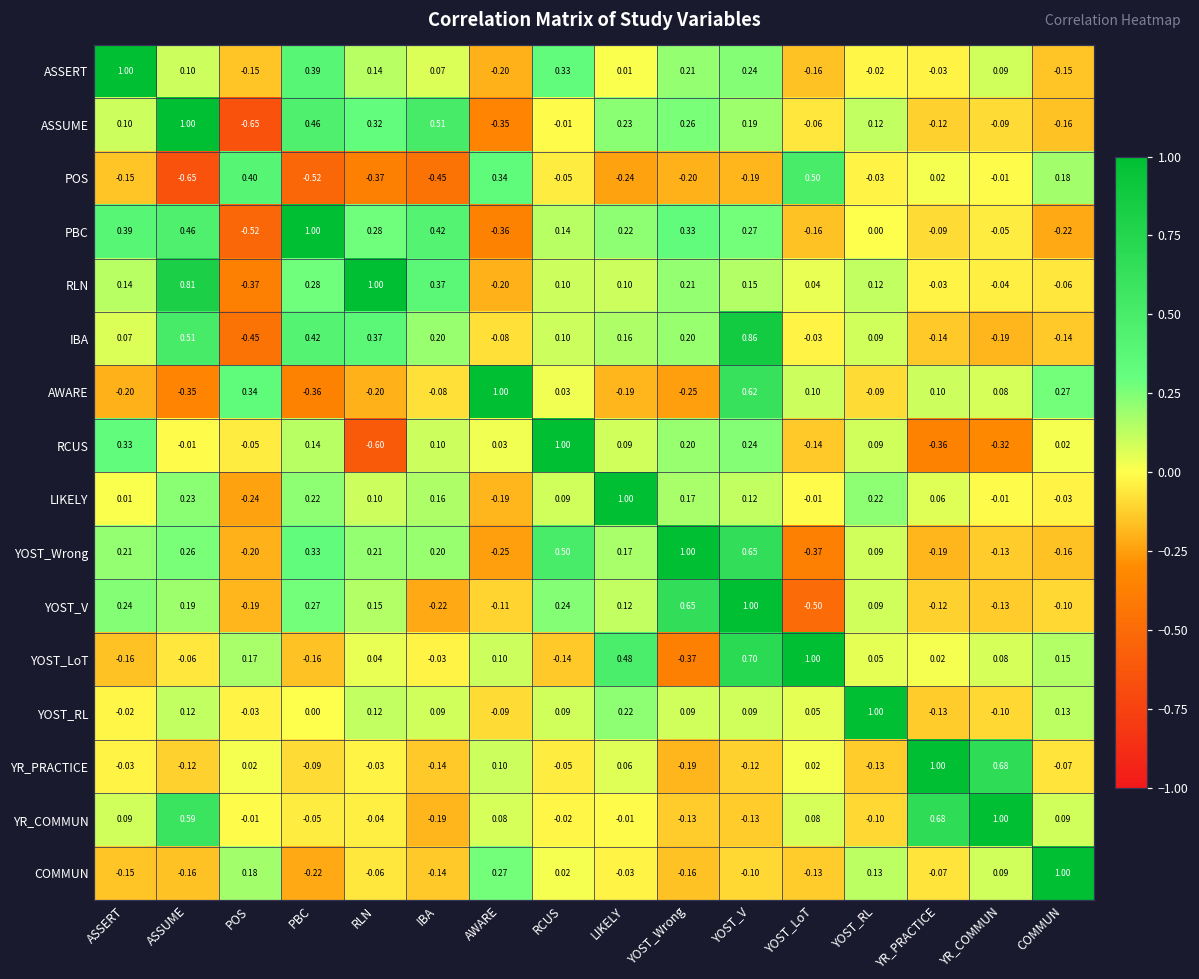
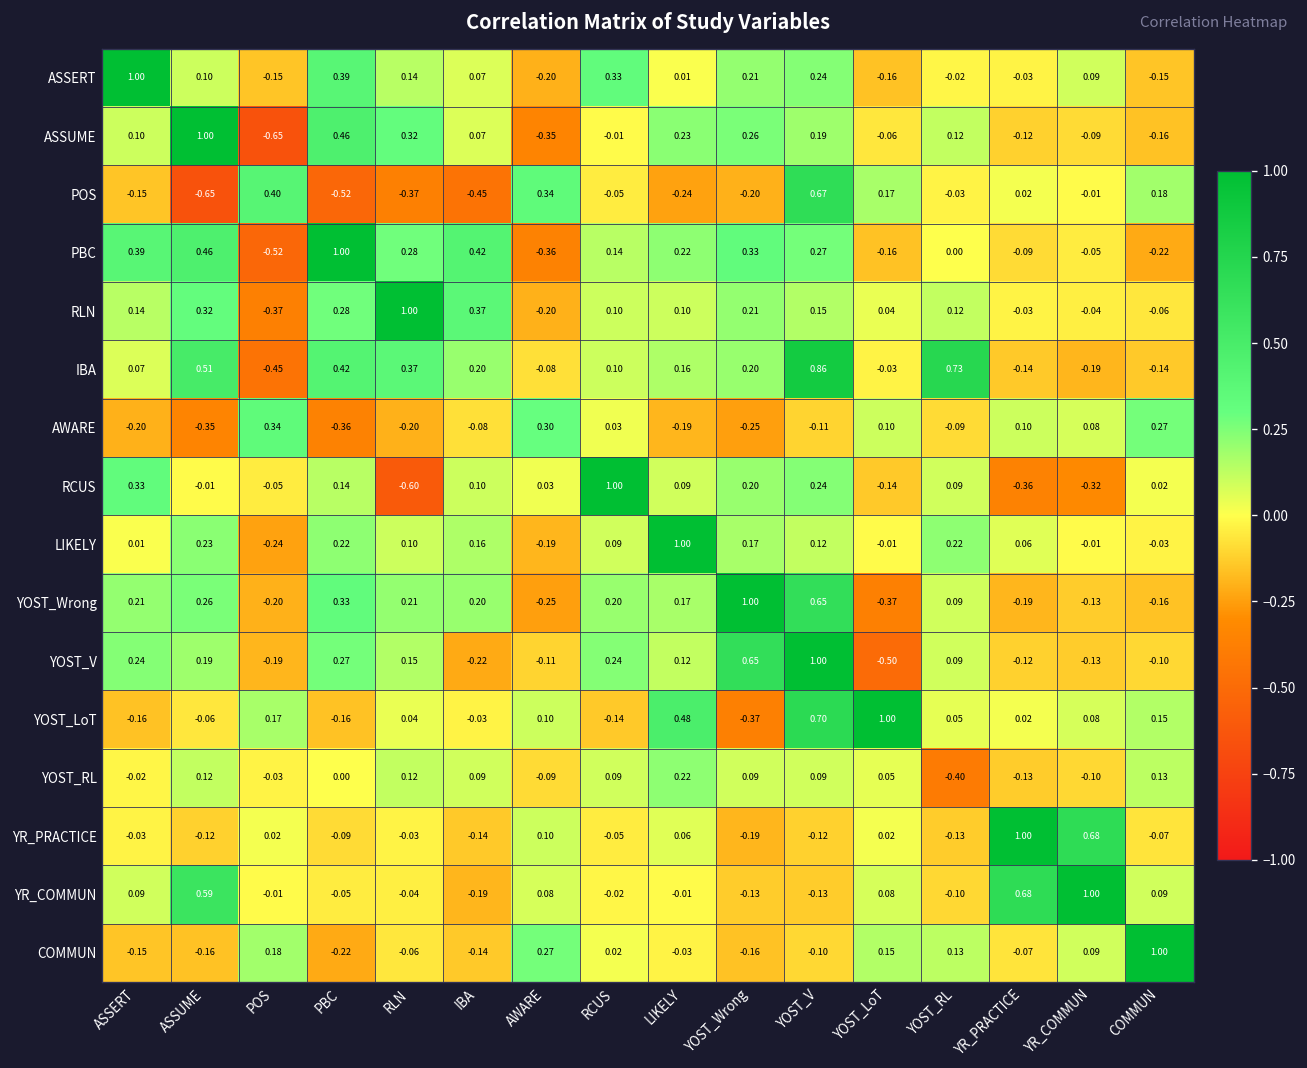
ASSUME, IBA: 0.51 -> 0.07
POS, YOST_V: -0.19 -> 0.67
POS, YOST_LoT: 0.50 -> 0.17
RLN, ASSUME: 0.81 -> 0.32
IBA, YOST_RL: 0.09 -> 0.73
AWARE, AWARE: 1.00 -> 0.30
AWARE, YOST_V: 0.62 -> -0.11
YOST_Wrong, RCUS: 0.50 -> 0.20
YOST_RL, YOST_RL: 1.00 -> -0.40
COMMUN, YOST_LoT: -0.13 -> 0.15
